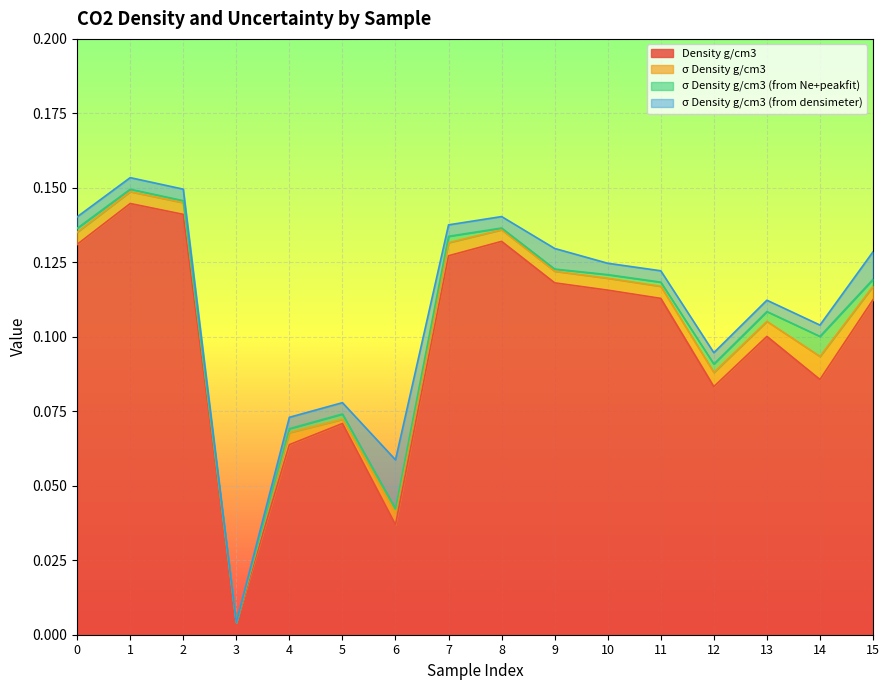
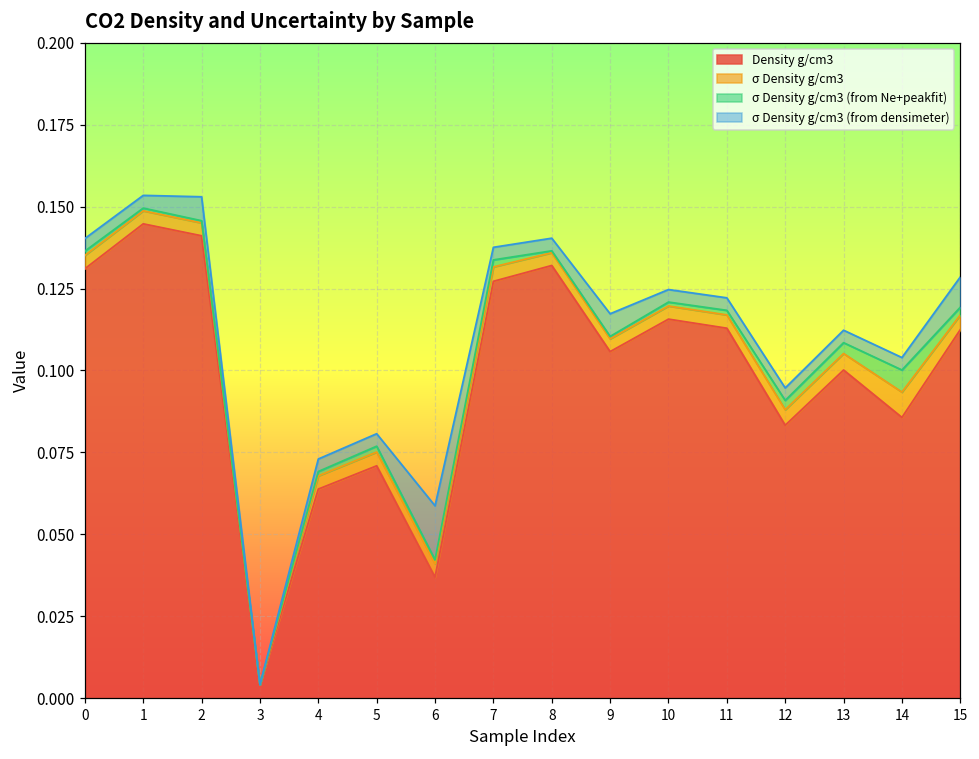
σ Density g/cm3 (from densimeter), 2: 0.004 -> 0.007
σ Density g/cm3, 5: 0.001 -> 0.004
Density g/cm3, 9: 0.118 -> 0.106
